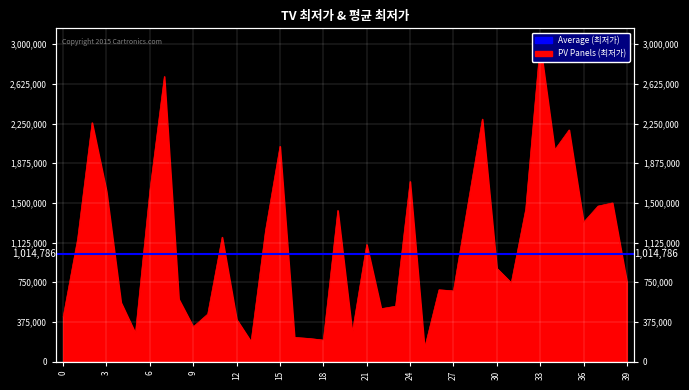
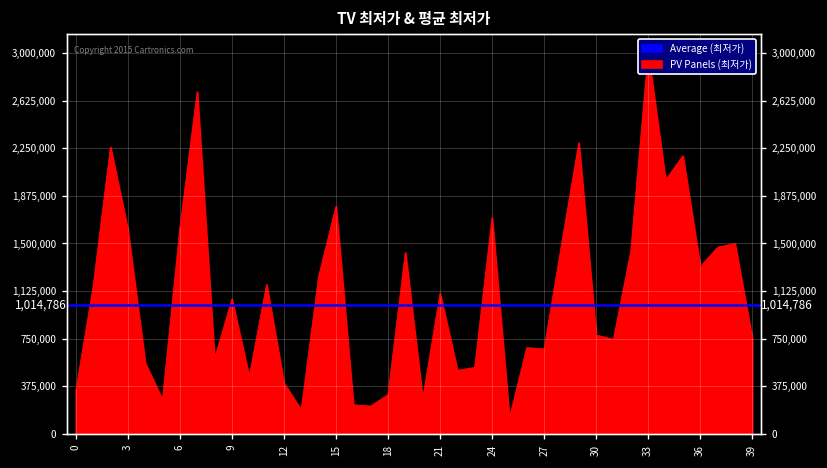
0: 420,000 -> 340,000
9: 330,000 -> 1,060,000
15: 2,040,000 -> 1,790,000
18: 200,000 -> 310,000
30: 880,000 -> 780,000
